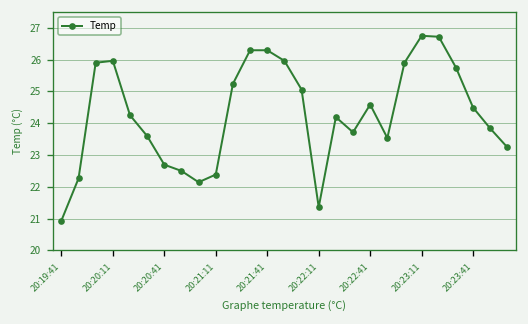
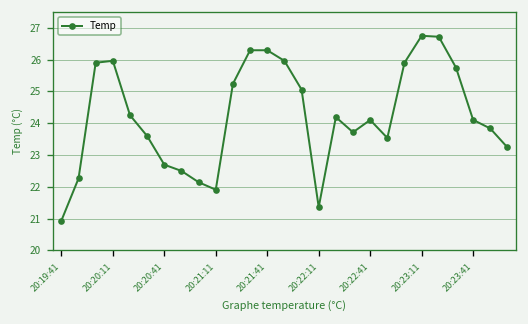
20:21:11: 22.4 -> 21.9
20:22:41: 24.6 -> 24.1
20:23:41: 24.5 -> 24.1
